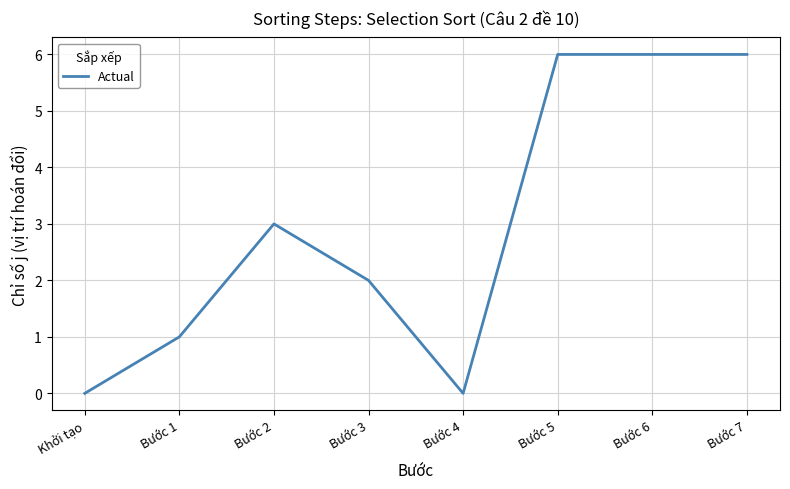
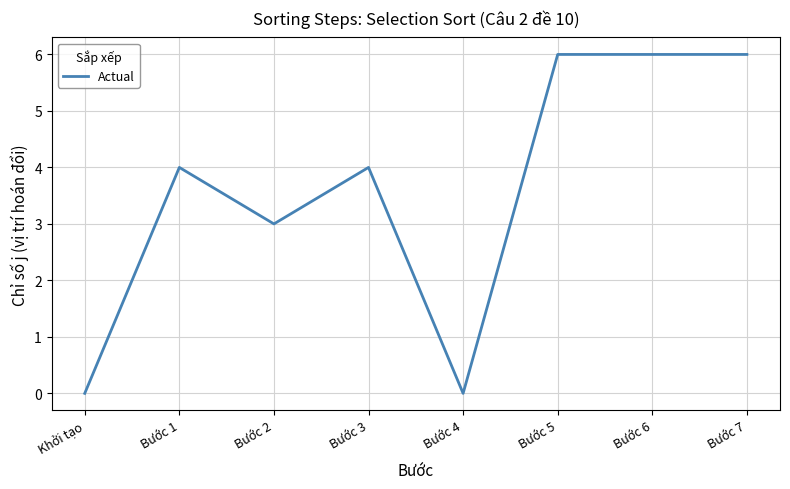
Bước 1: 1 -> 4
Bước 3: 2 -> 4
